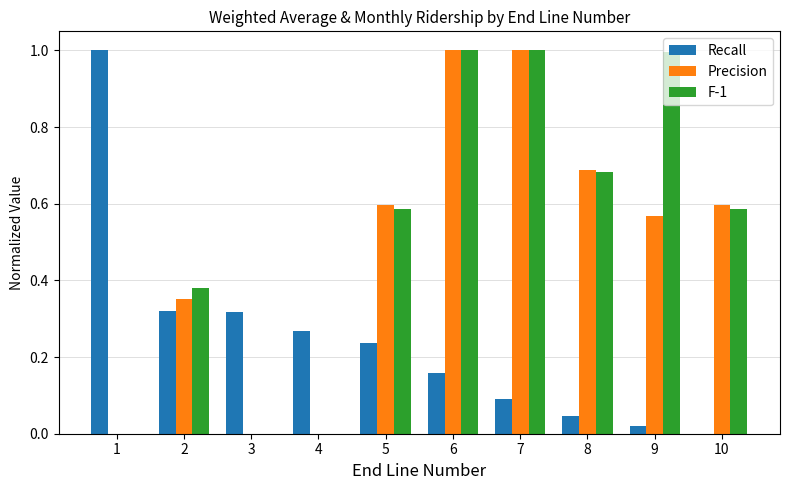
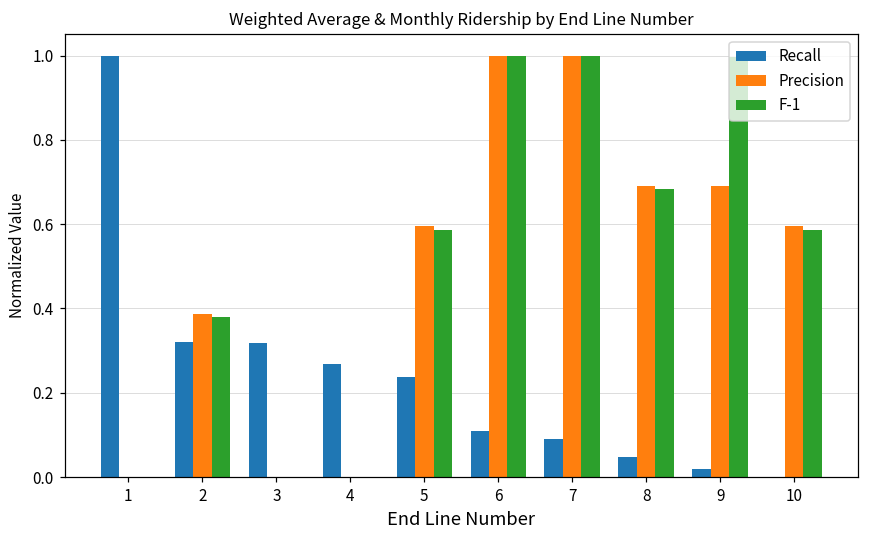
Precision, 2: 0.35 -> 0.39
Recall, 6: 0.16 -> 0.11
Precision, 9: 0.57 -> 0.69
